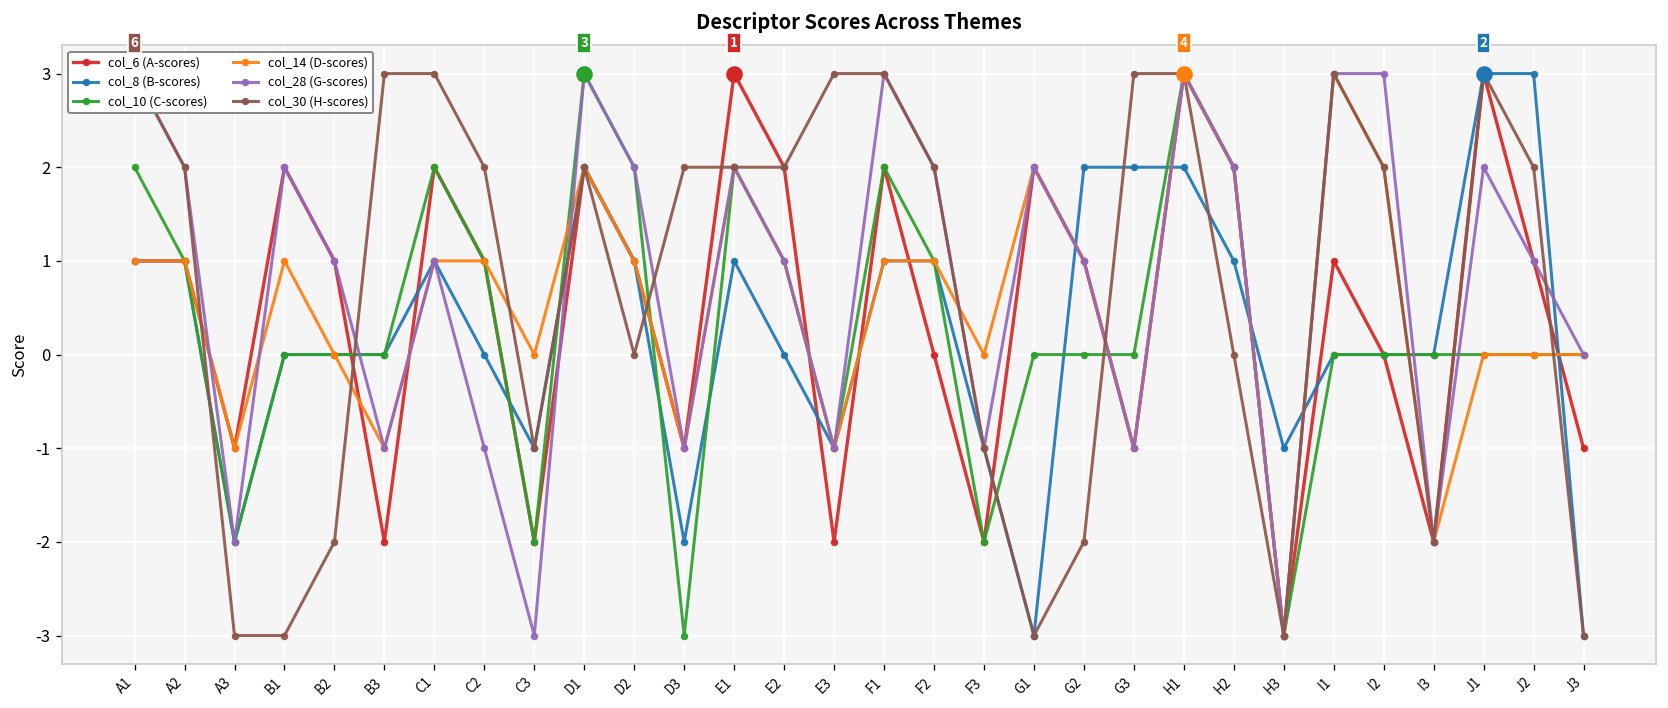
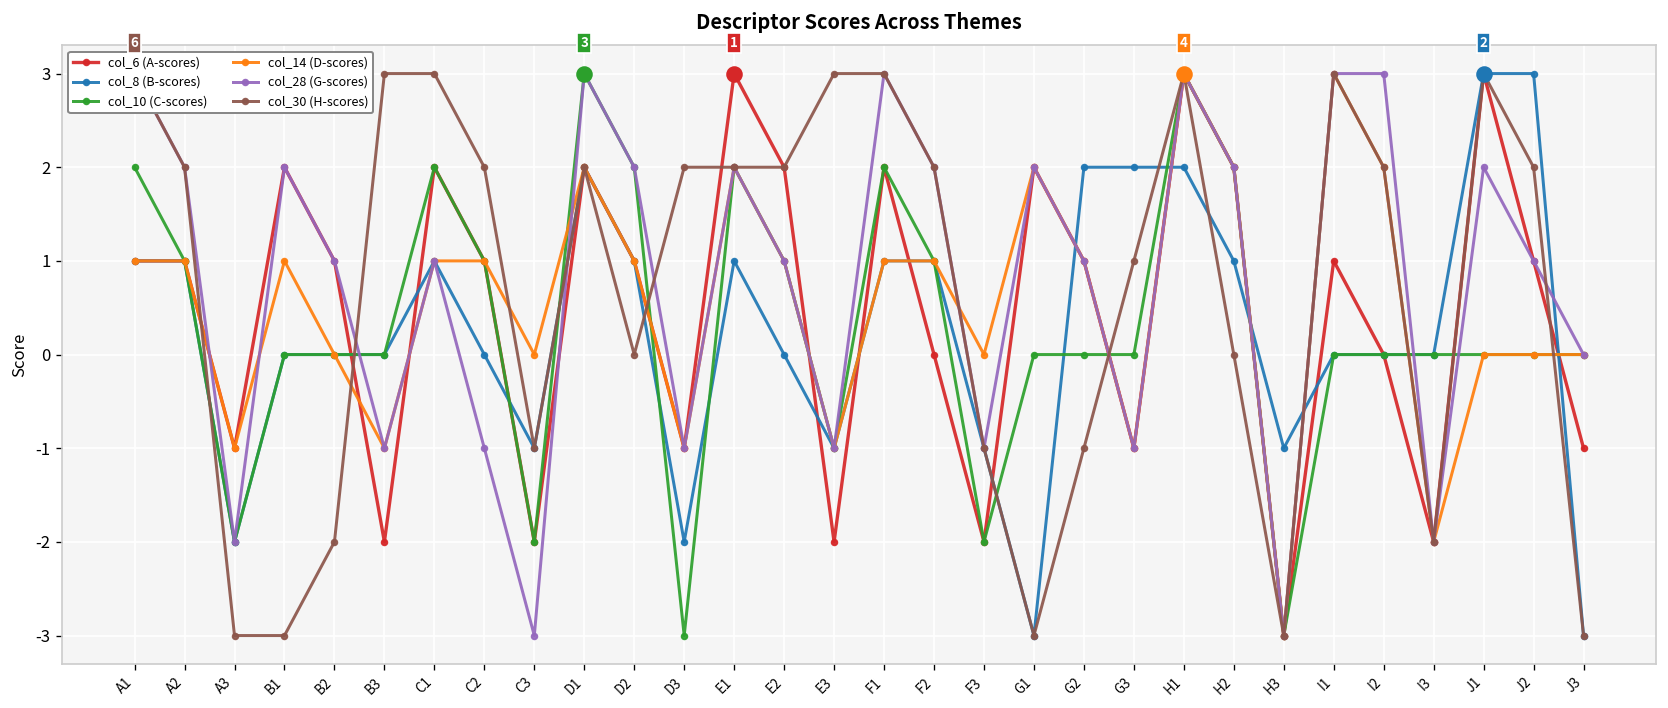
col_30 (H-scores), G2: -2 -> -1
col_30 (H-scores), G3: 3 -> 1
